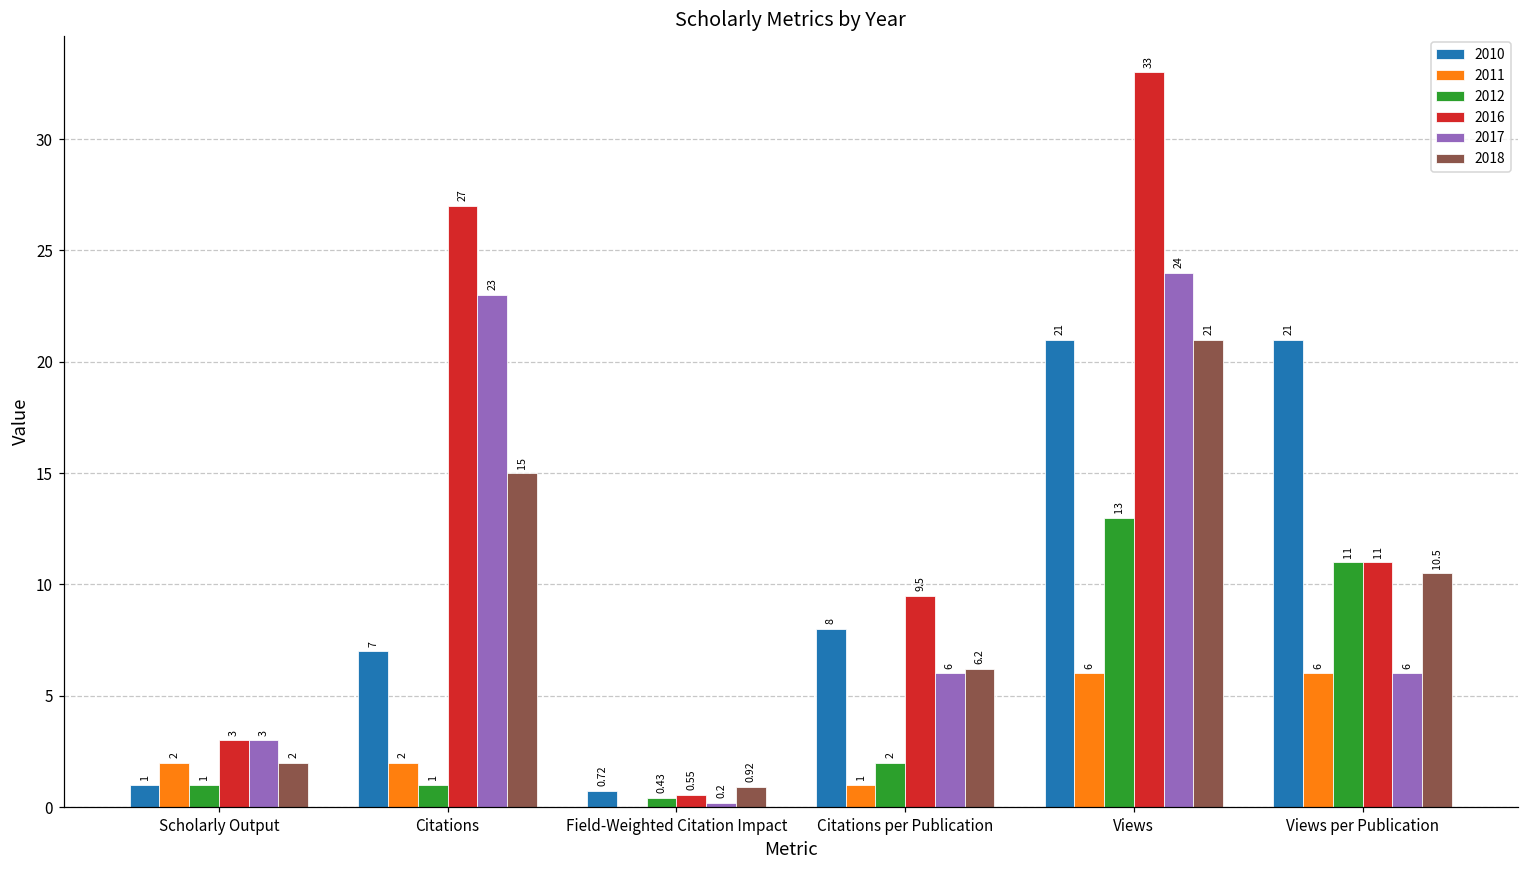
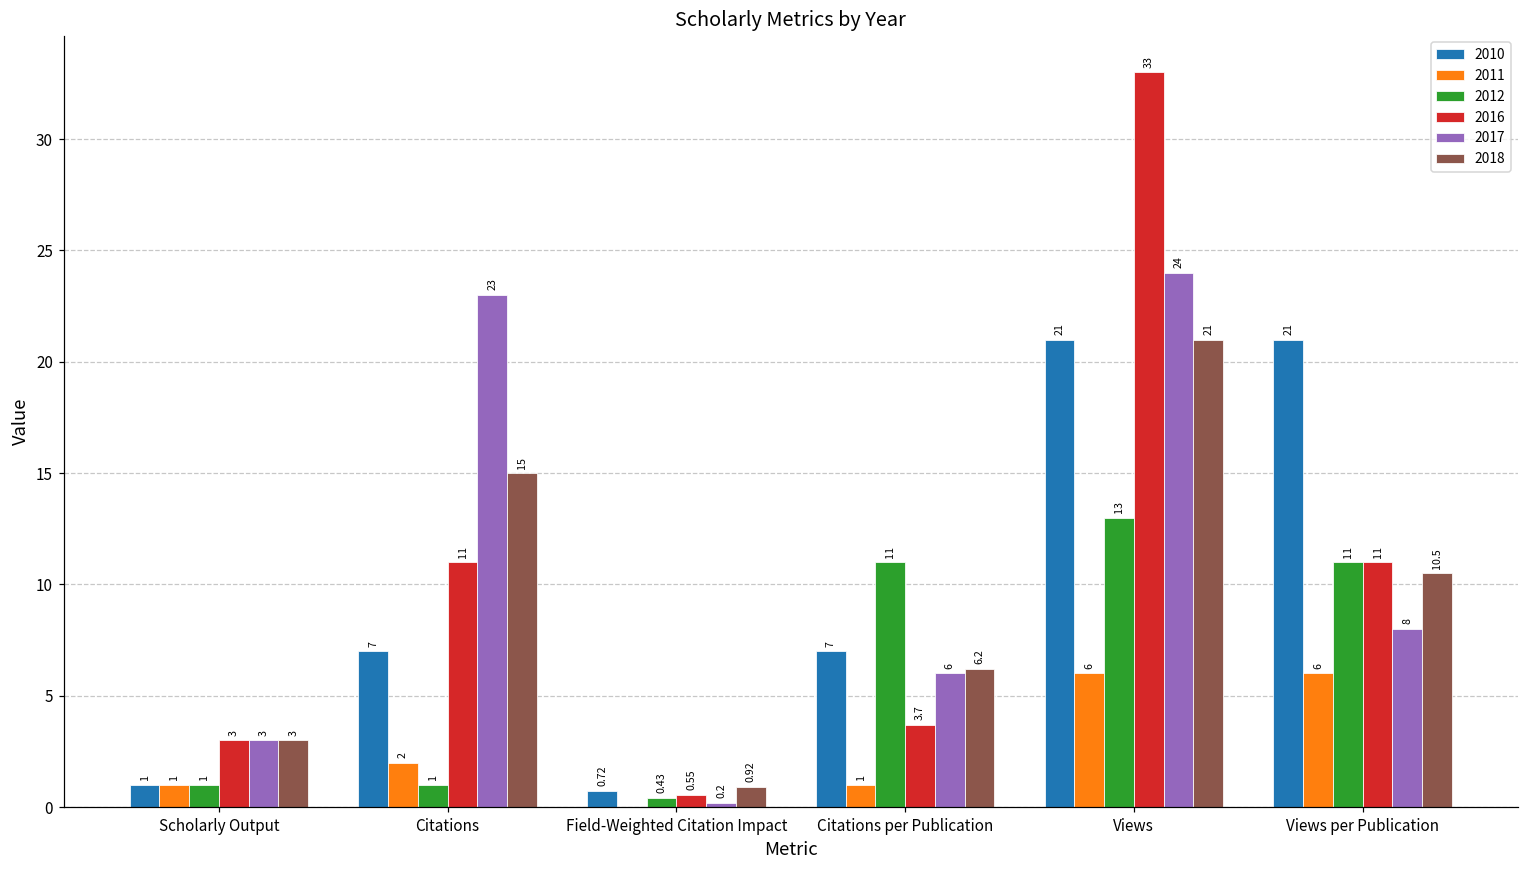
2011, Scholarly Output: 2 -> 1
2018, Scholarly Output: 2 -> 3
2016, Citations: 27 -> 11
2010, Citations per Publication: 8 -> 7
2012, Citations per Publication: 2 -> 11
2016, Citations per Publication: 9.5 -> 3.7
2017, Views per Publication: 6 -> 8
